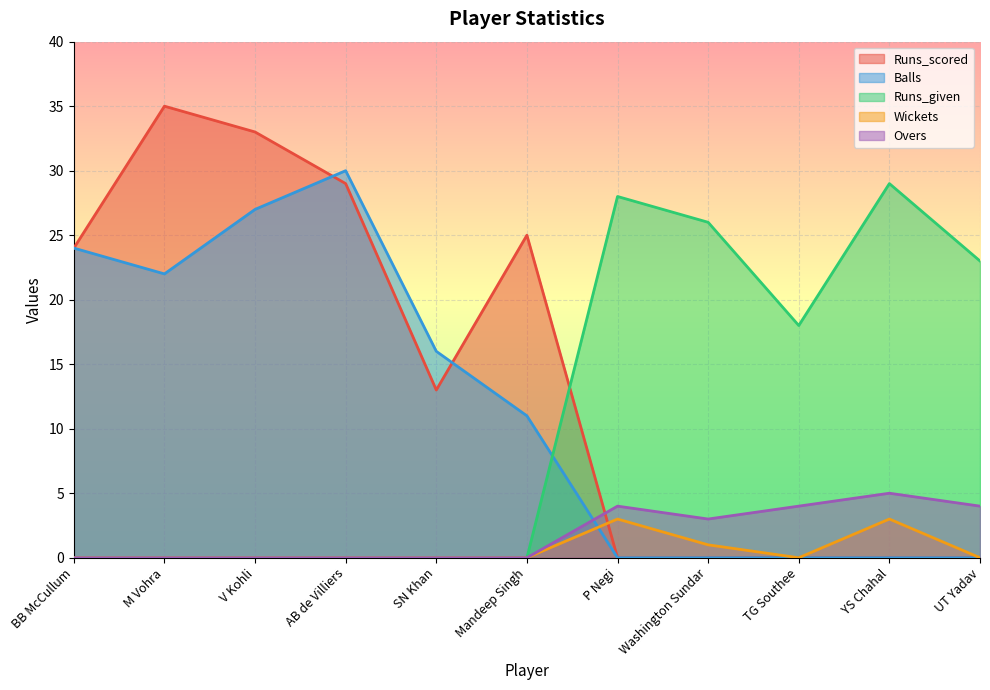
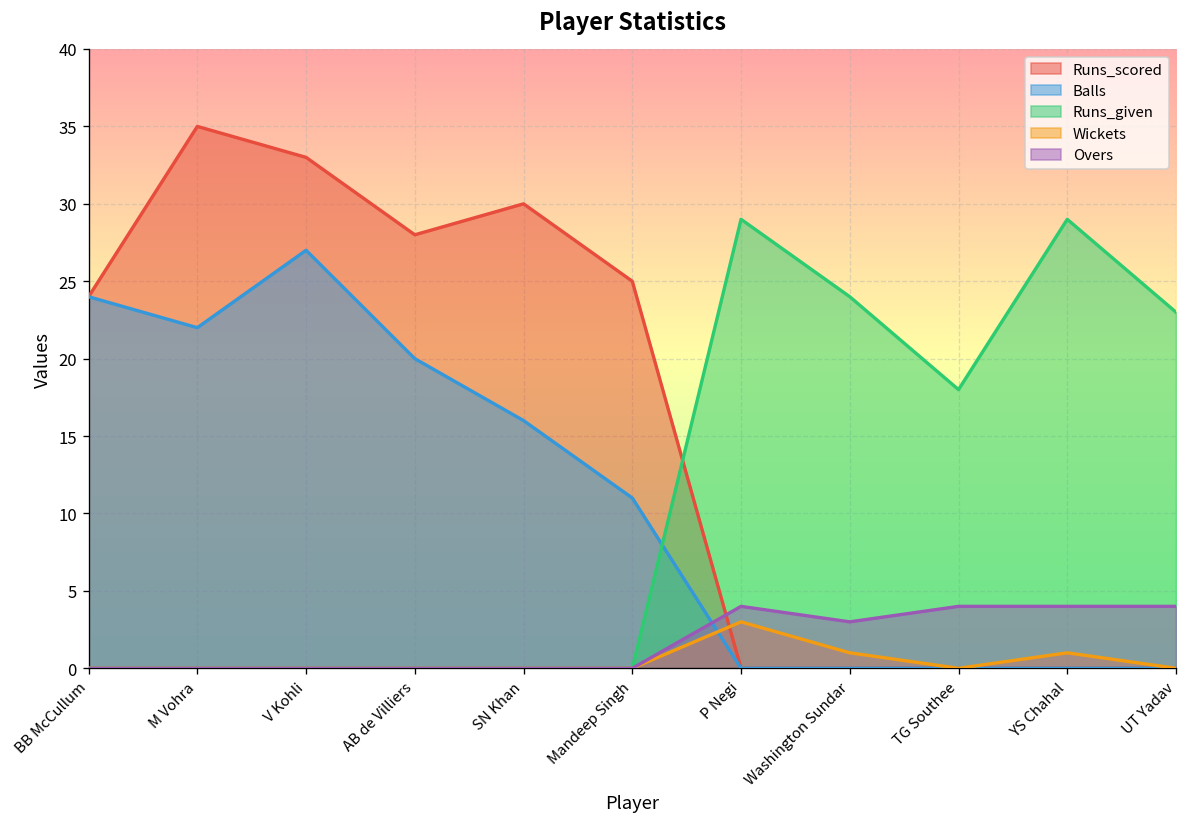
Runs_scored, AB de Villiers: 29 -> 28
Balls, AB de Villiers: 30 -> 20
Runs_scored, SN Khan: 13 -> 30
Runs_given, P Negi: 28 -> 29
Runs_given, Washington Sundar: 26 -> 24
Wickets, YS Chahal: 3 -> 1
Overs, YS Chahal: 5 -> 4
